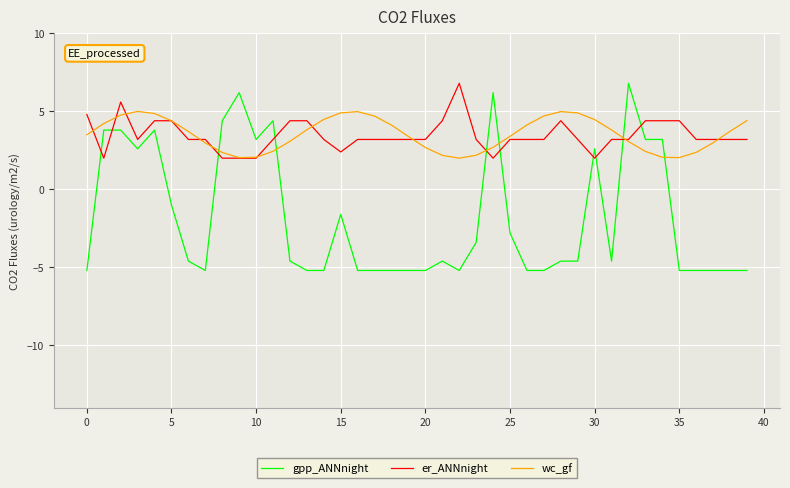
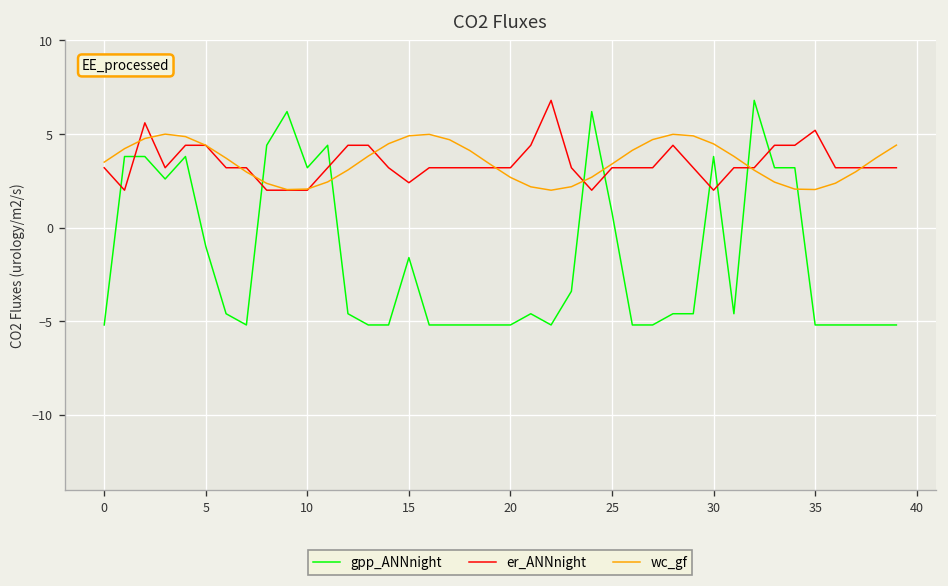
er_ANNnight, 0: 4.8 -> 3.2
gpp_ANNnight, 25: -2.8 -> 0.8
gpp_ANNnight, 30: 2.6 -> 3.8
er_ANNnight, 35: 4.4 -> 5.2
